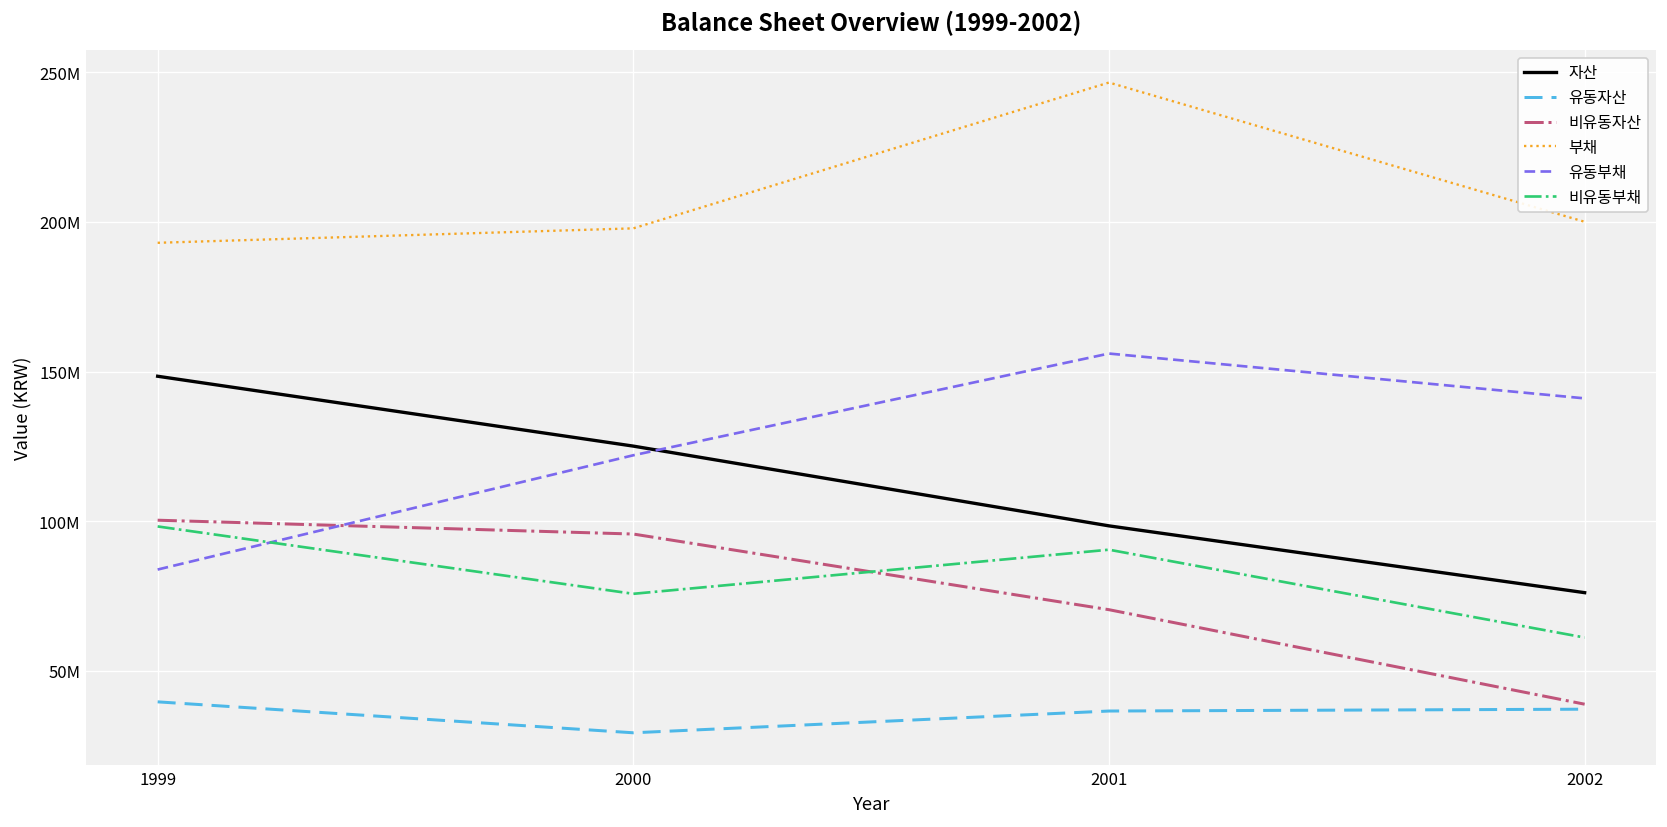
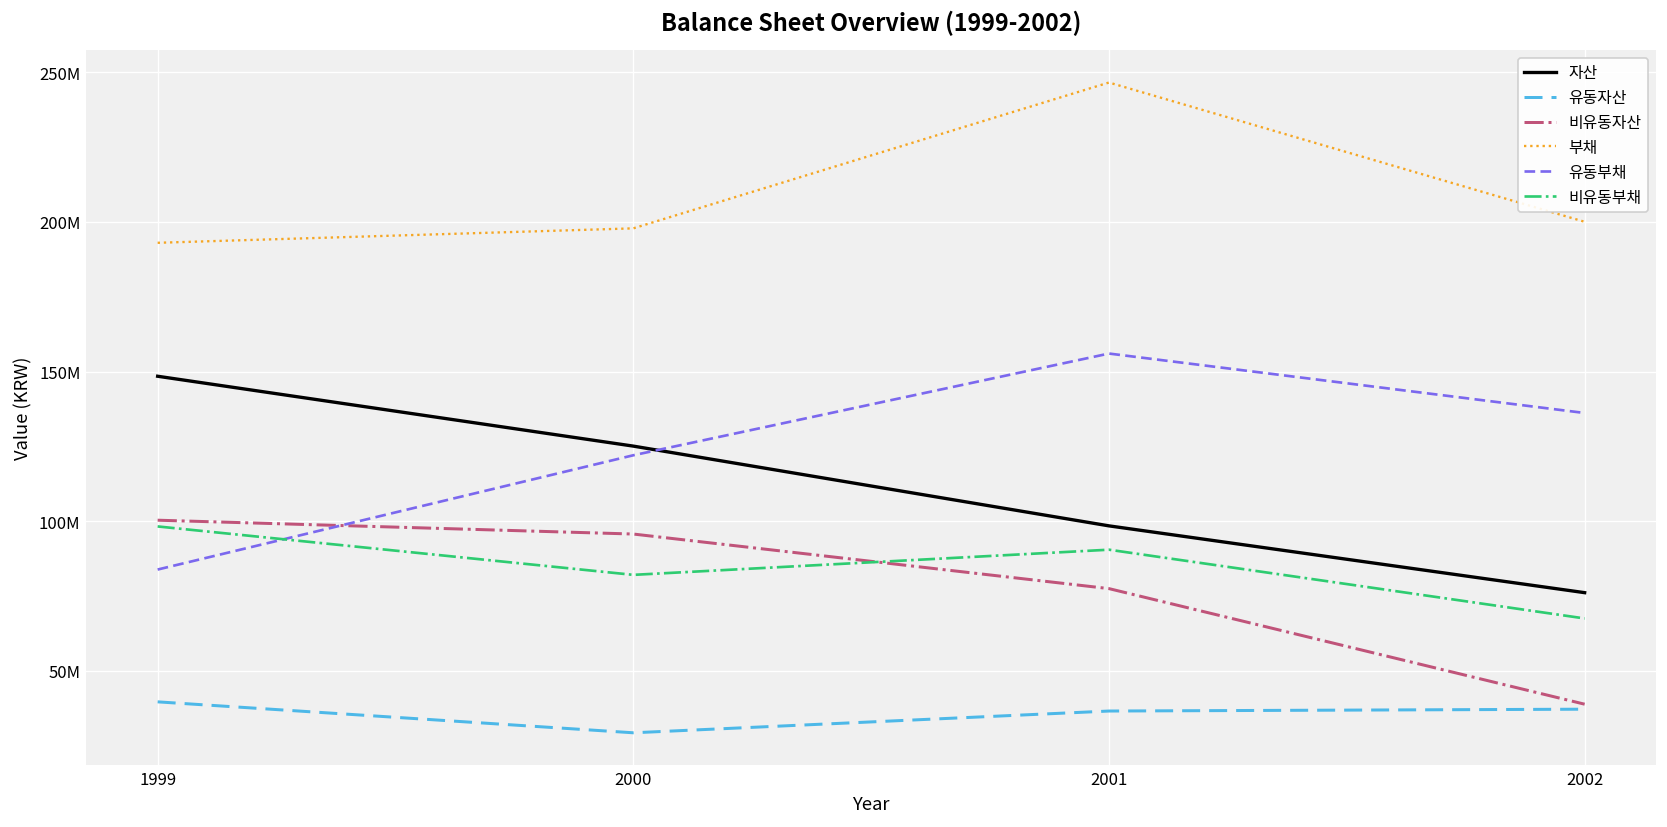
비유동부채, 2000: 76000000 -> 82000000
비유동자산, 2001: 70000000 -> 78000000
유동부채, 2002: 141000000 -> 136000000
비유동부채, 2002: 61000000 -> 68000000
